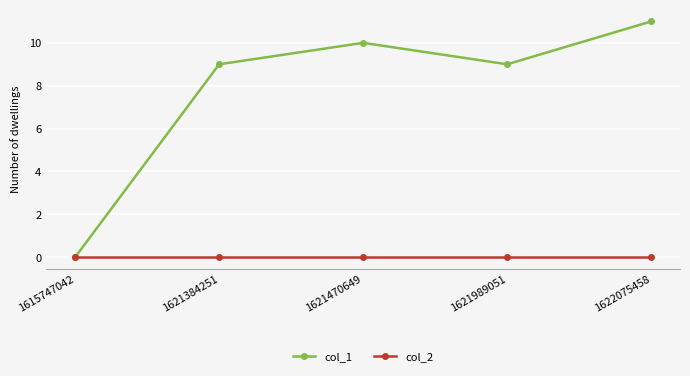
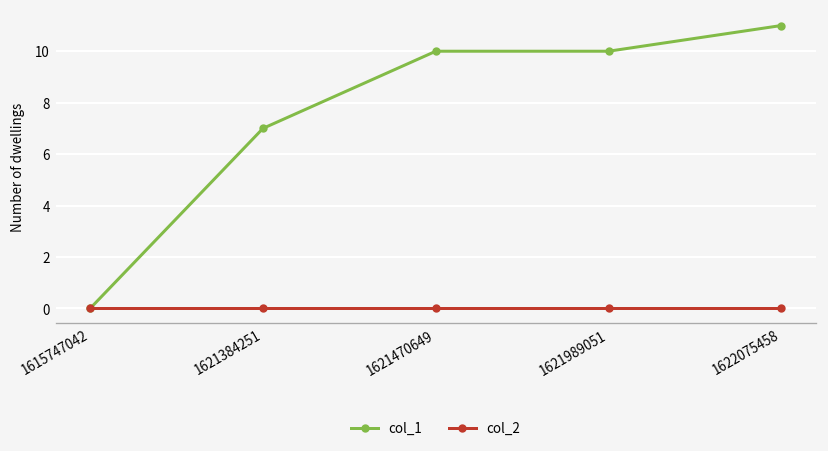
col_1, 1621384251: 9 -> 7
col_1, 1621989051: 9 -> 10
